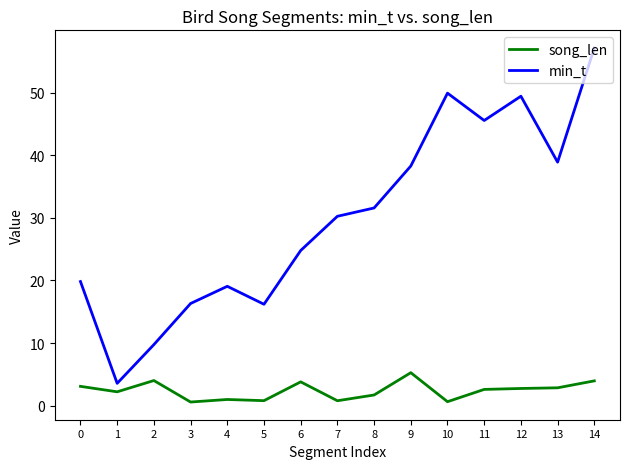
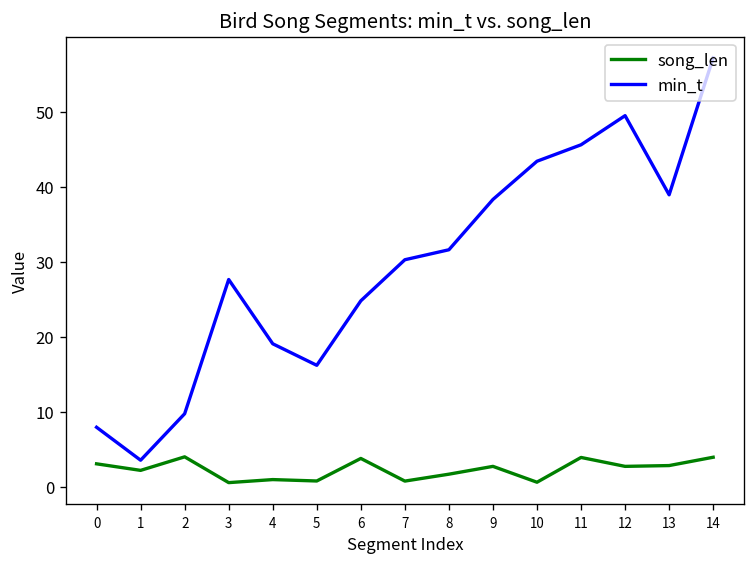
min_t, 0: 20 -> 8
min_t, 3: 16 -> 28
song_len, 9: 5 -> 3
min_t, 10: 50 -> 43
song_len, 11: 3 -> 4
